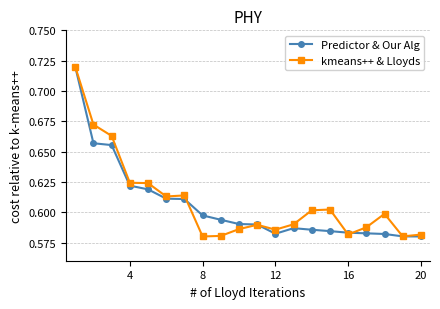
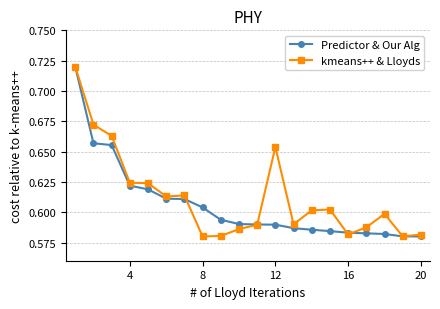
Predictor & Our Alg, 8: 0.597 -> 0.604
Predictor & Our Alg, 12: 0.582 -> 0.590
kmeans++ & Lloyds, 12: 0.586 -> 0.654
